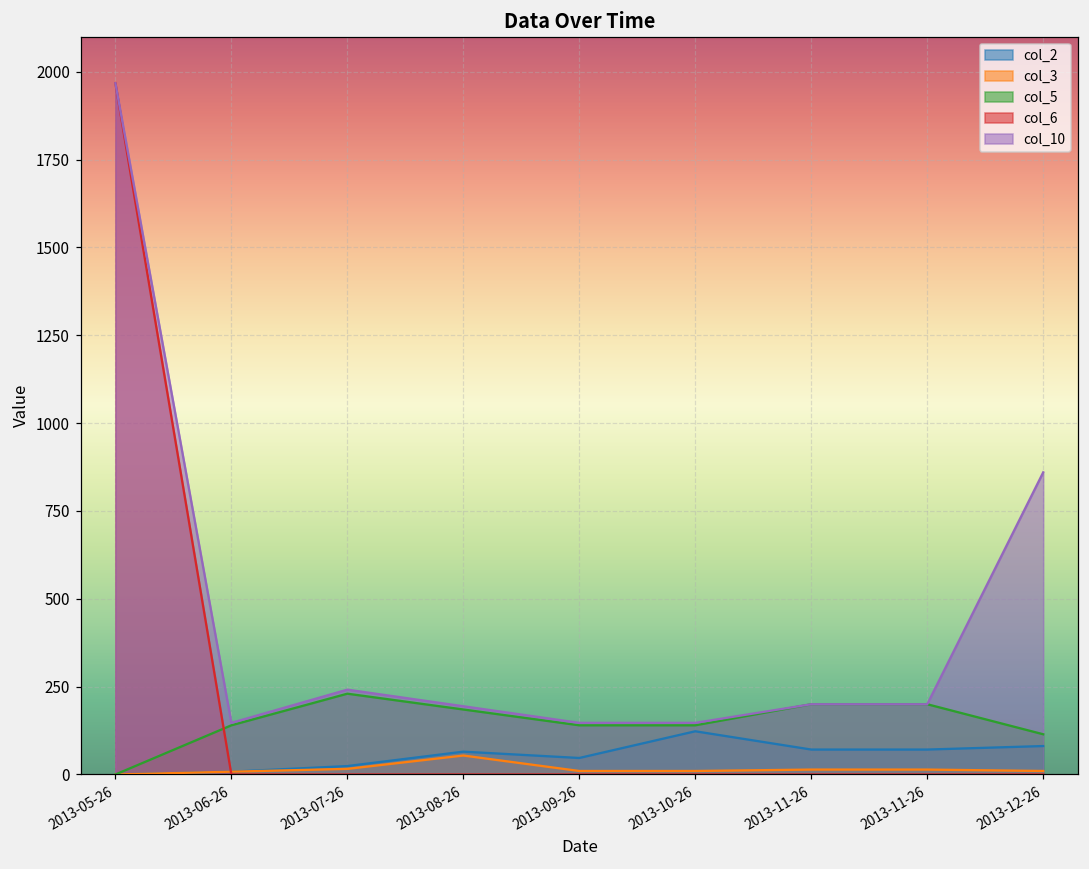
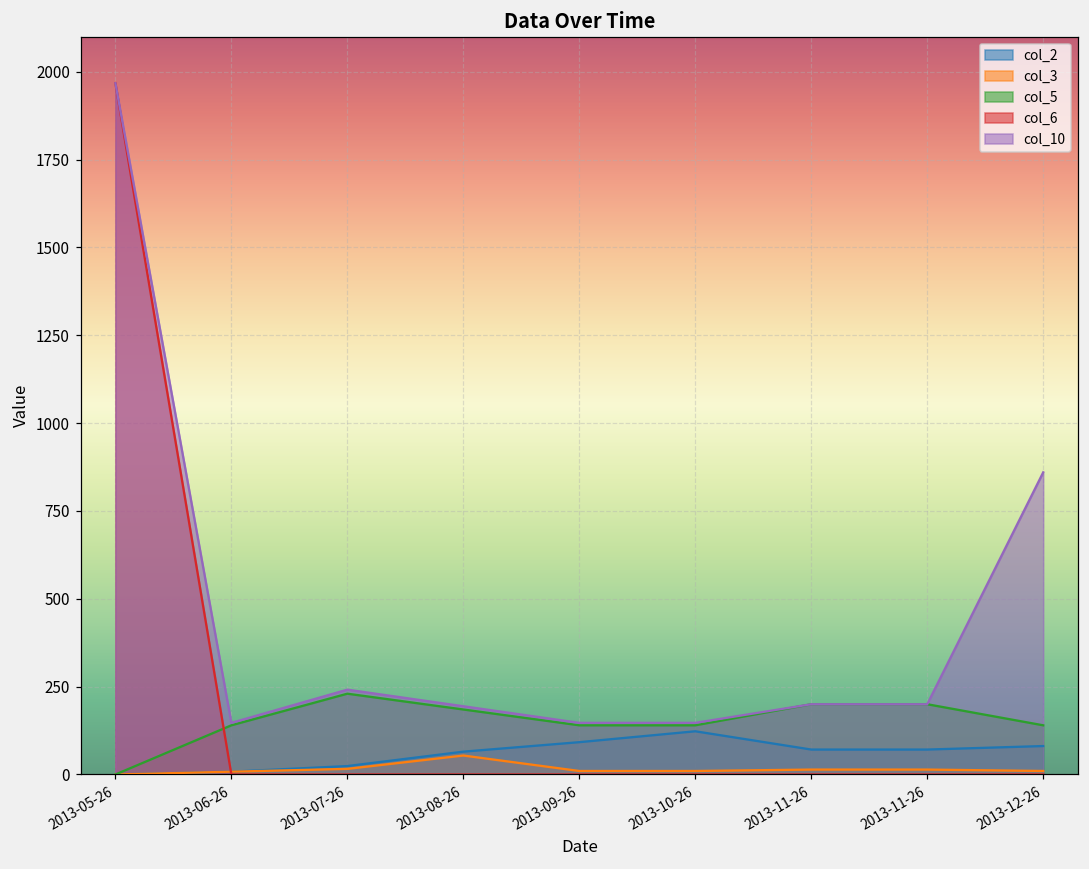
col_2, 2013-09-26: 50 -> 90
col_5, 2013-12-26: 110 -> 140
